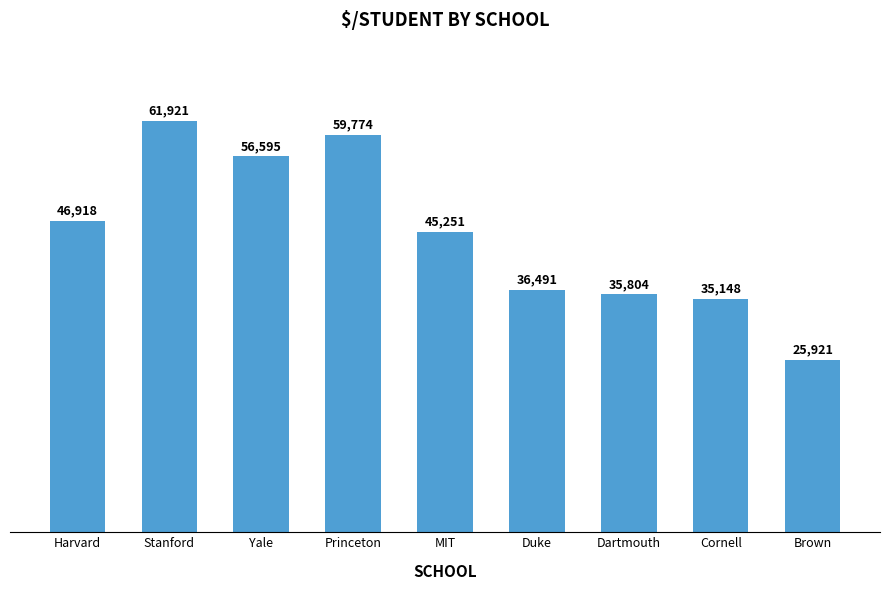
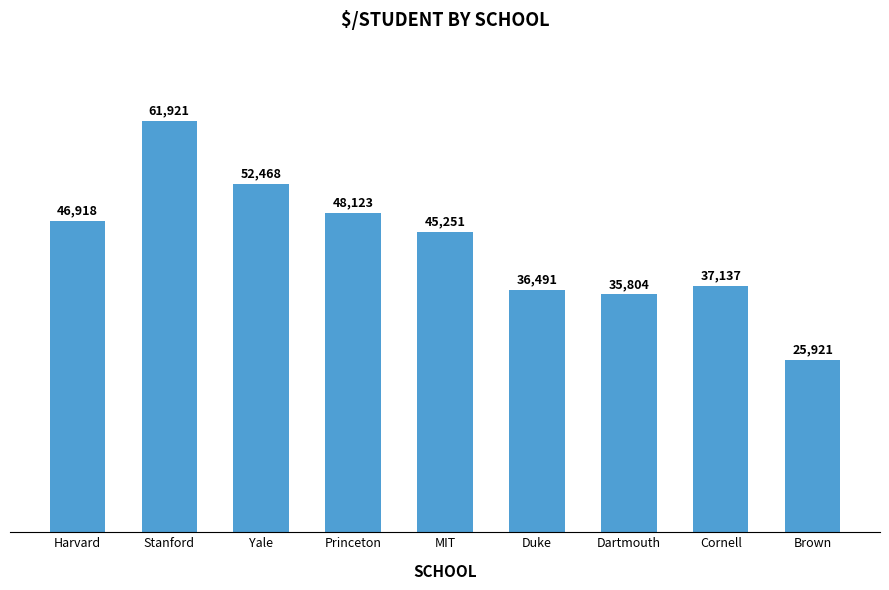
Yale: 56,595 -> 52,468
Princeton: 59,774 -> 48,123
Cornell: 35,148 -> 37,137
